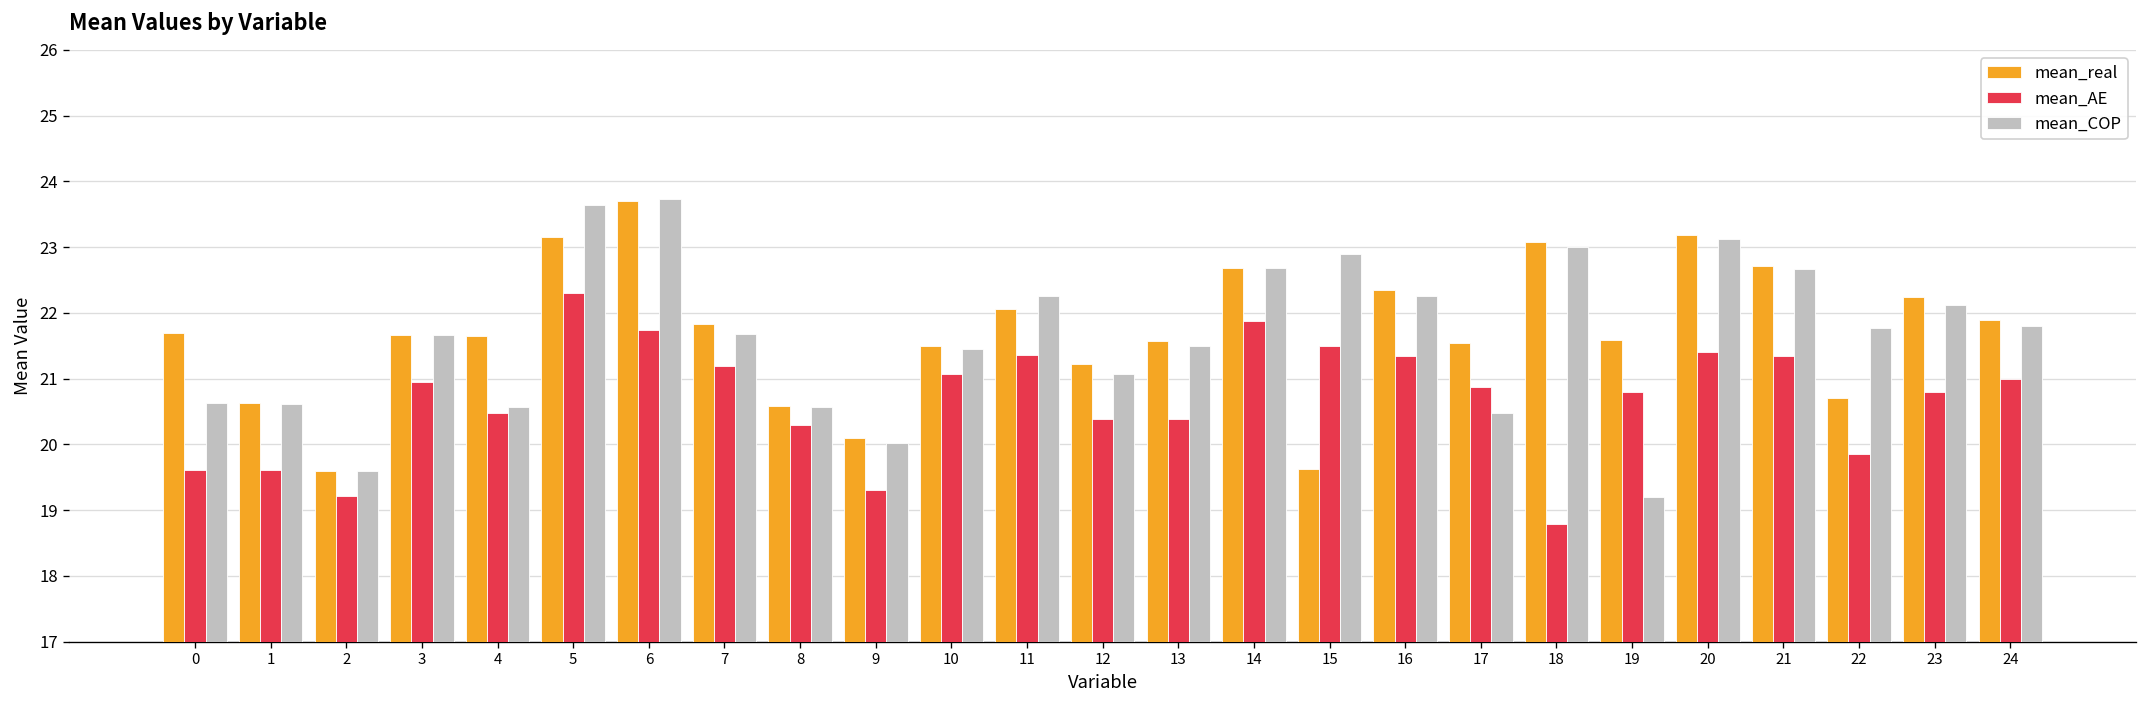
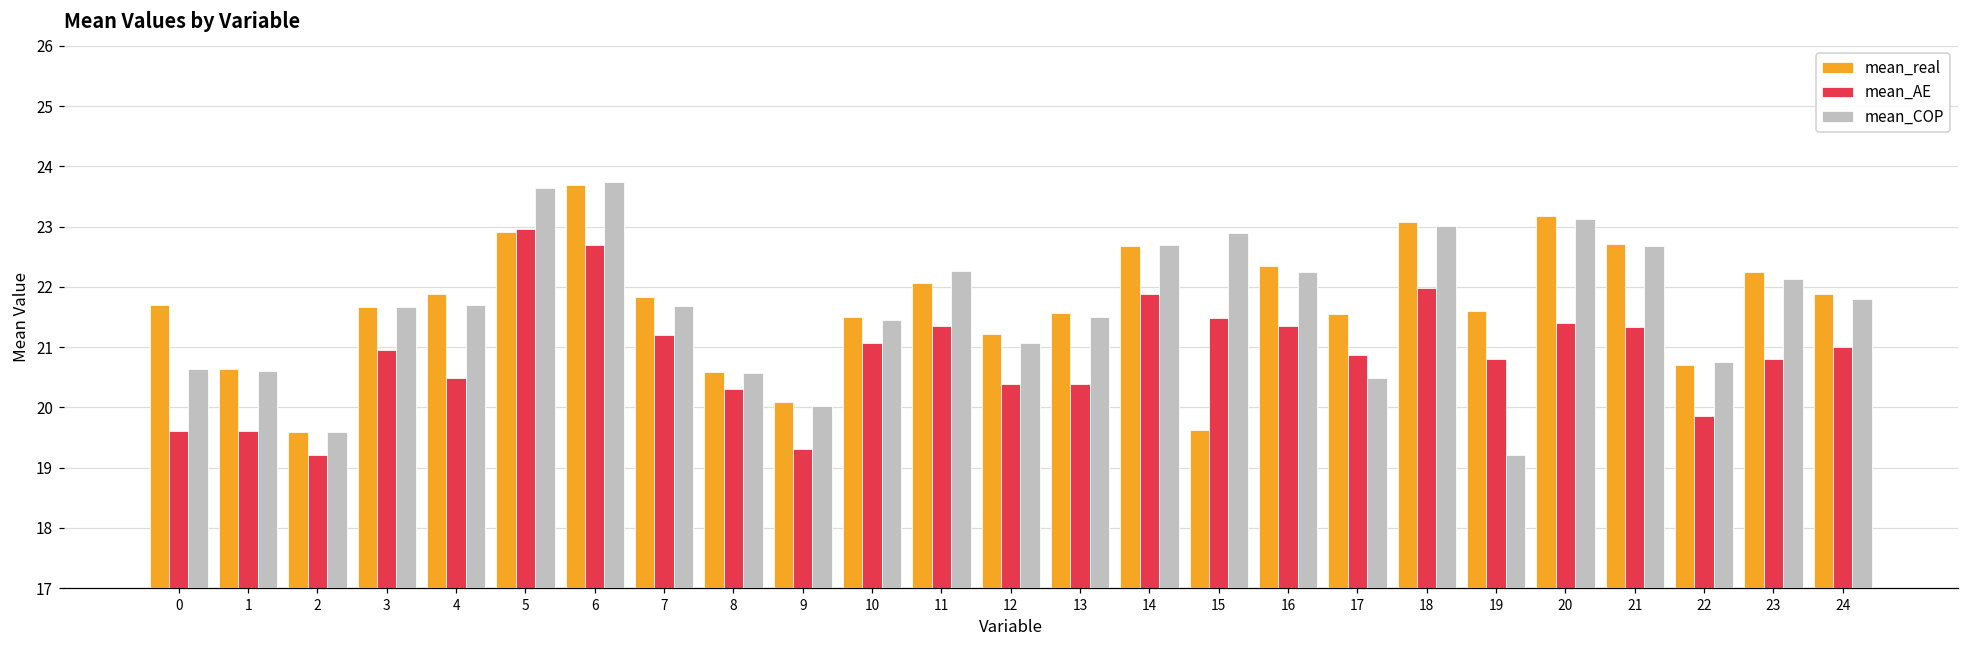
mean_real, 4: 21.7 -> 21.9
mean_COP, 4: 20.6 -> 21.7
mean_real, 5: 23.2 -> 22.9
mean_AE, 5: 22.3 -> 23.0
mean_AE, 6: 21.7 -> 22.7
mean_AE, 18: 18.8 -> 22.0
mean_COP, 22: 21.8 -> 20.8
